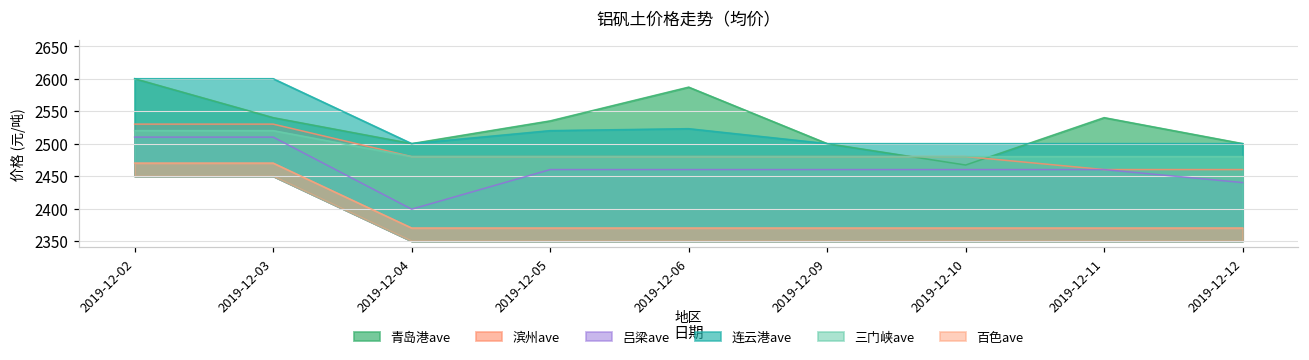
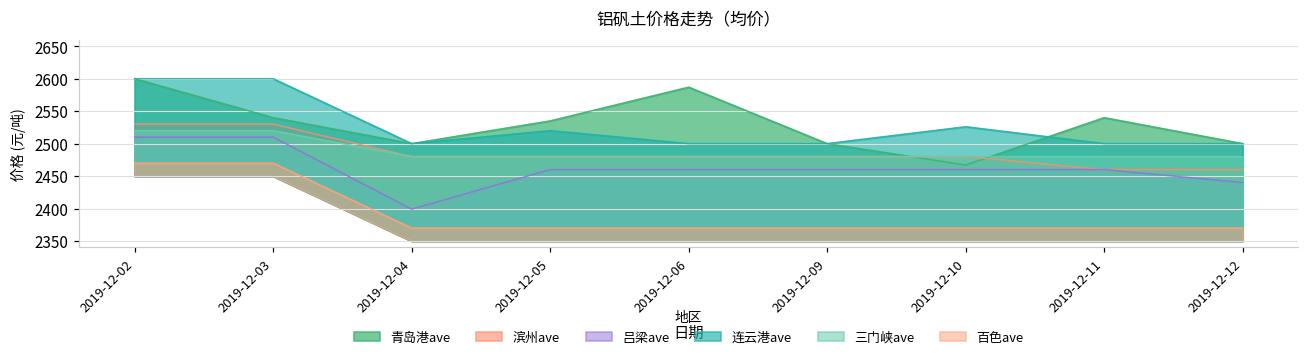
连云港ave, 2019-12-06: 2520 -> 2500
连云港ave, 2019-12-10: 2500 -> 2530
